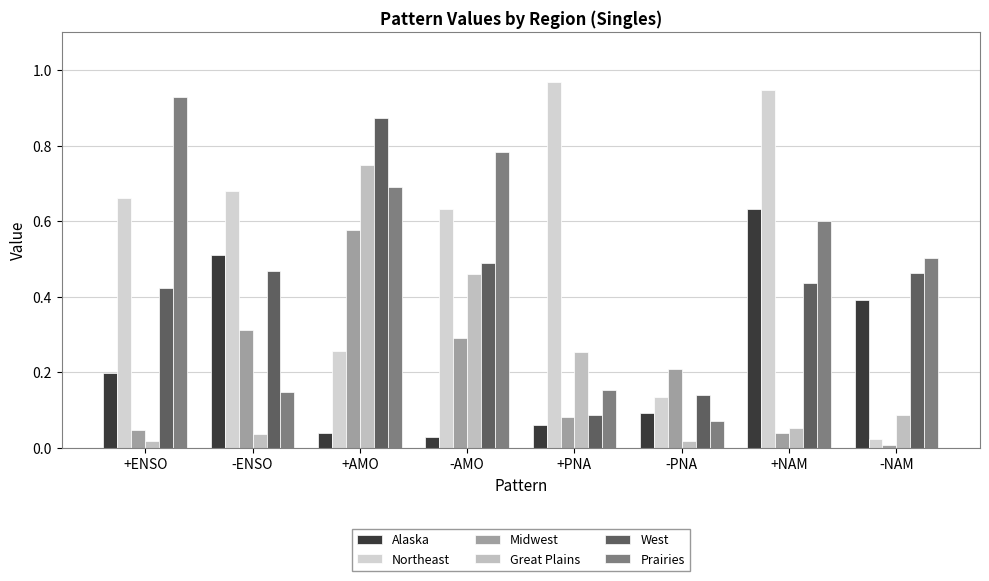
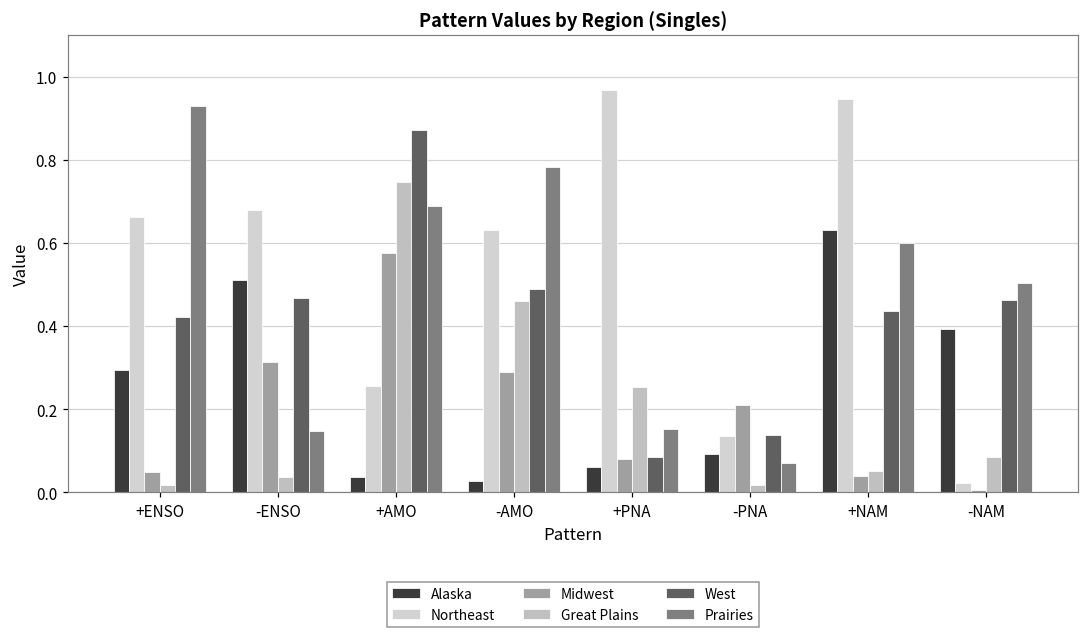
Alaska, +ENSO: 0.20 -> 0.30
